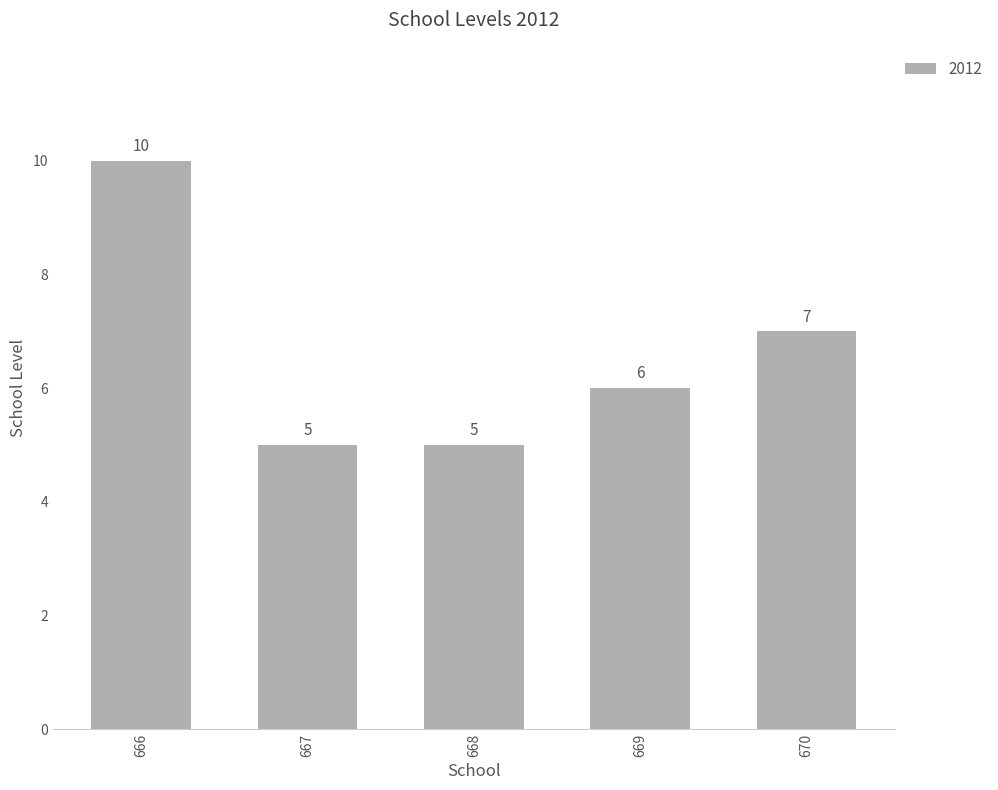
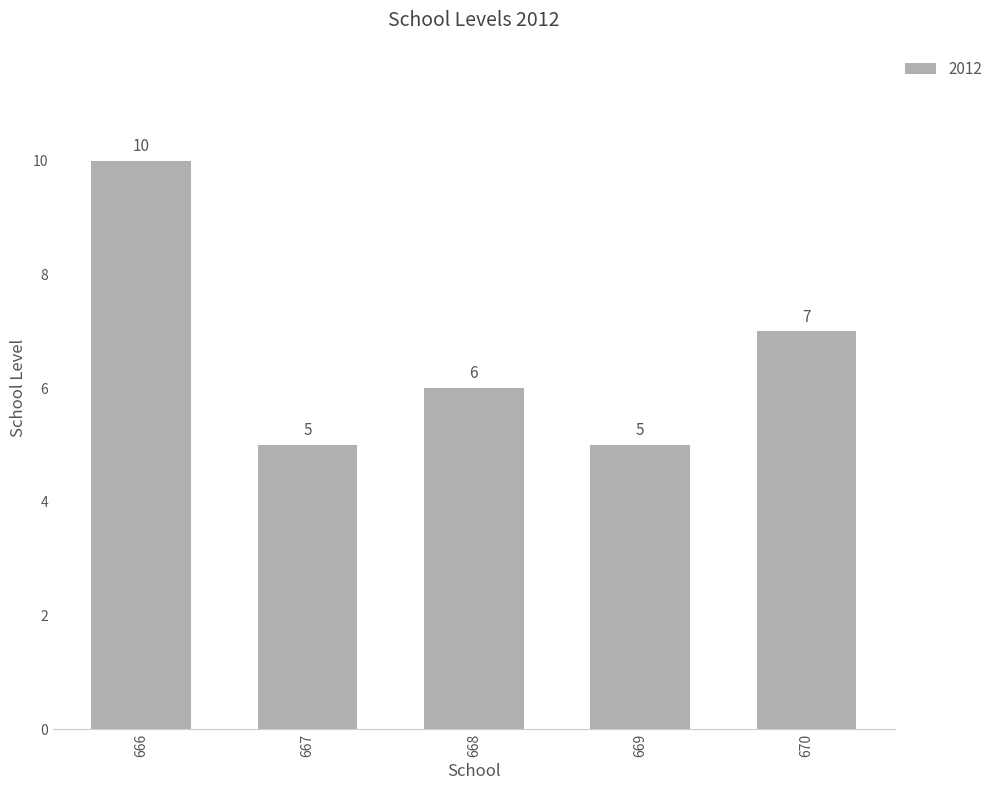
668: 5 -> 6
669: 6 -> 5
